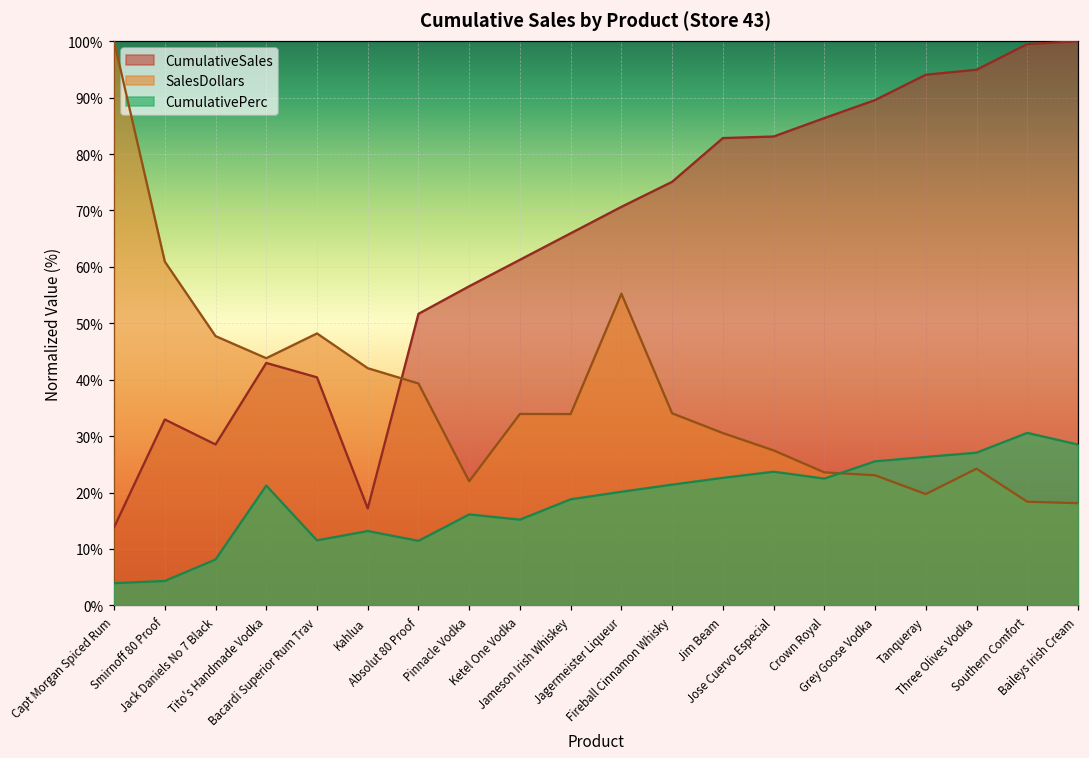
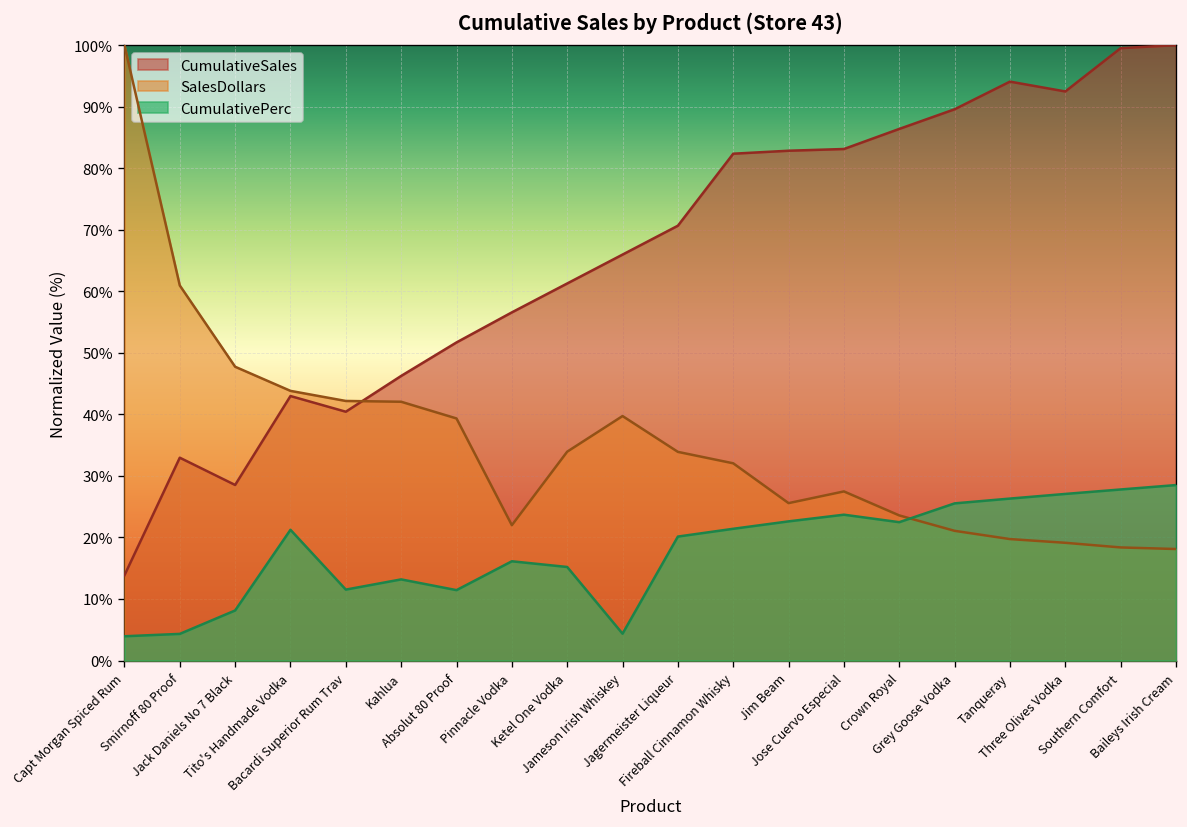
SalesDollars, Bacardi Superior Rum Trav: 48% -> 42%
CumulativeSales, Kahlua: 17% -> 46%
SalesDollars, Jameson Irish Whiskey: 34% -> 40%
CumulativePerc, Jameson Irish Whiskey: 19% -> 4%
SalesDollars, Jagermeister Liqueur: 55% -> 34%
CumulativeSales, Fireball Cinnamon Whisky: 75% -> 82%
SalesDollars, Fireball Cinnamon Whisky: 34% -> 32%
SalesDollars, Jim Beam: 31% -> 26%
SalesDollars, Grey Goose Vodka: 23% -> 21%
CumulativeSales, Three Olives Vodka: 95% -> 92%
SalesDollars, Three Olives Vodka: 24% -> 19%
CumulativePerc, Southern Comfort: 31% -> 28%
